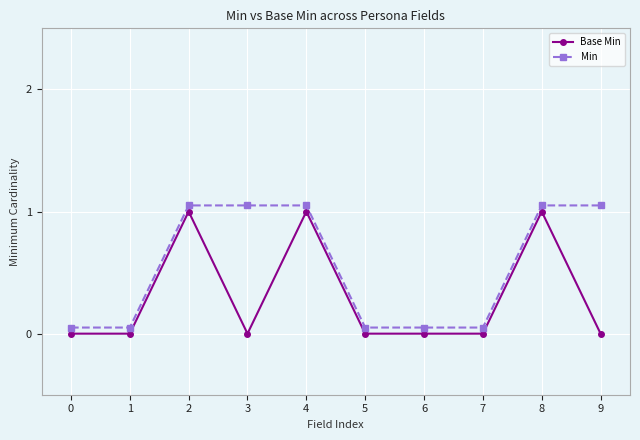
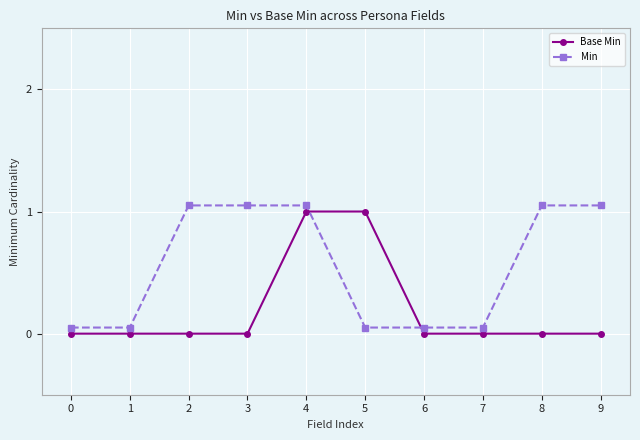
Base Min, 2: 1 -> 0
Base Min, 5: 0 -> 1
Base Min, 8: 1 -> 0
